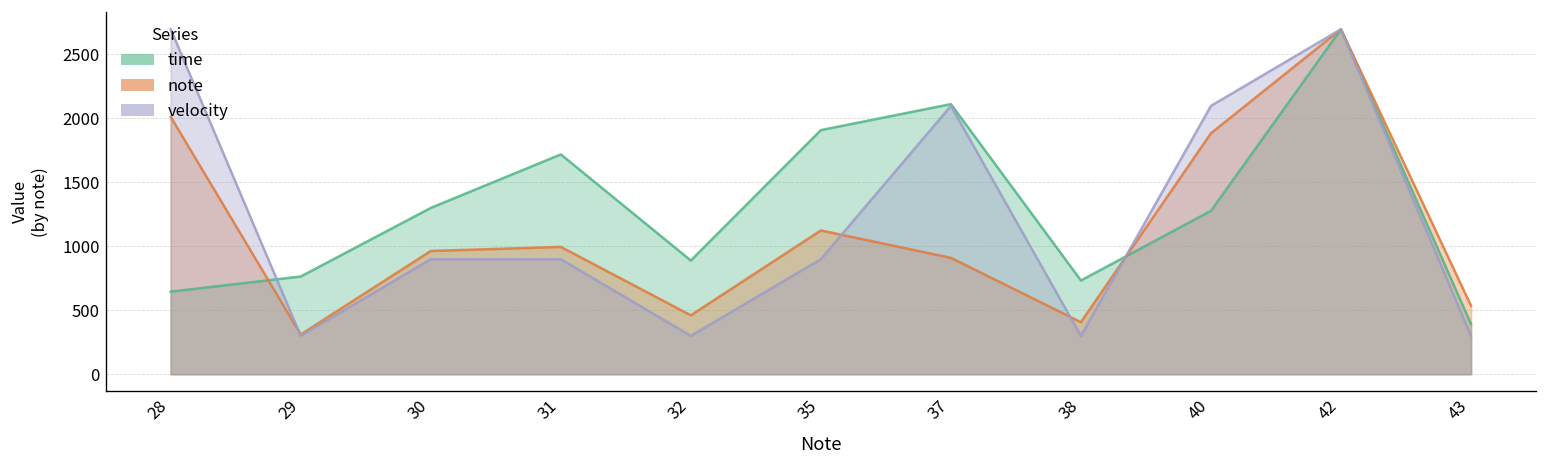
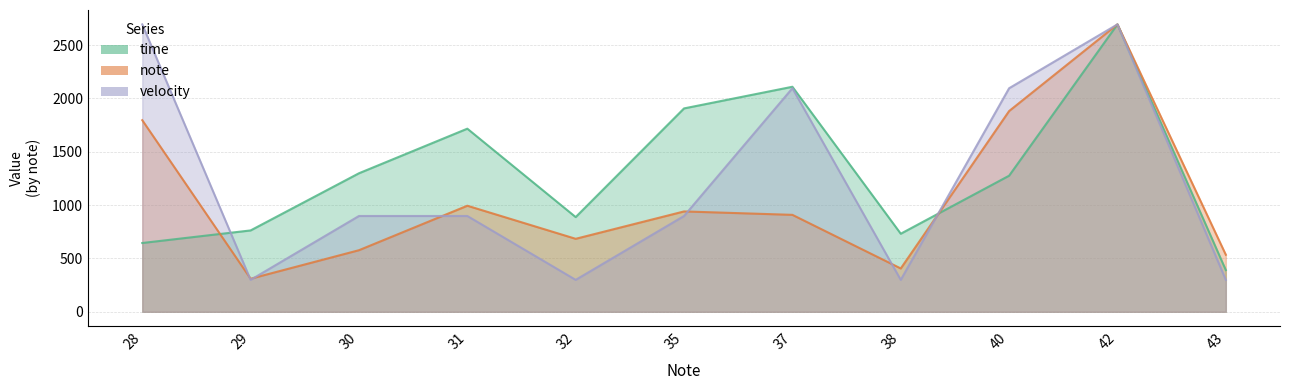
note, 28: 2010 -> 1800
note, 30: 960 -> 580
note, 32: 460 -> 680
note, 35: 1120 -> 940
